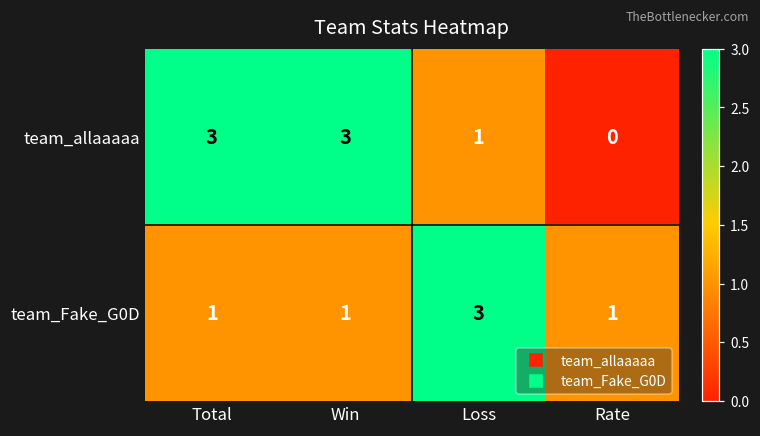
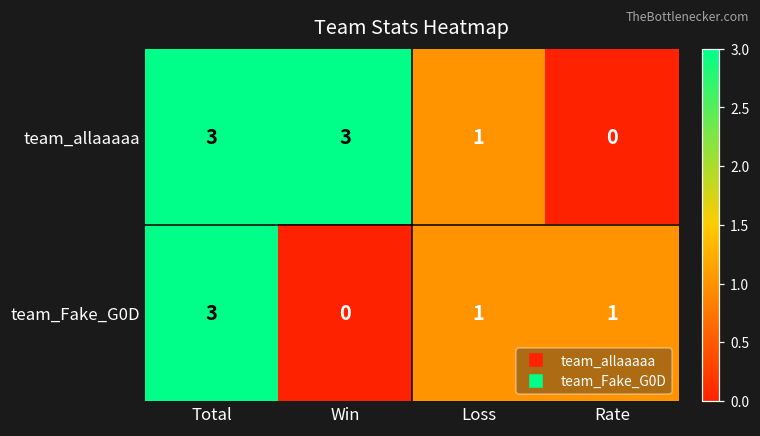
team_Fake_G0D, Total: 1 -> 3
team_Fake_G0D, Win: 1 -> 0
team_Fake_G0D, Loss: 3 -> 1
